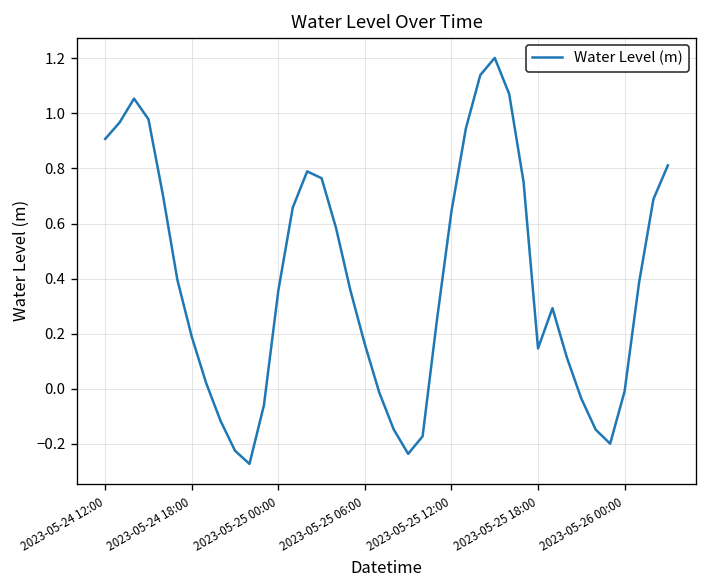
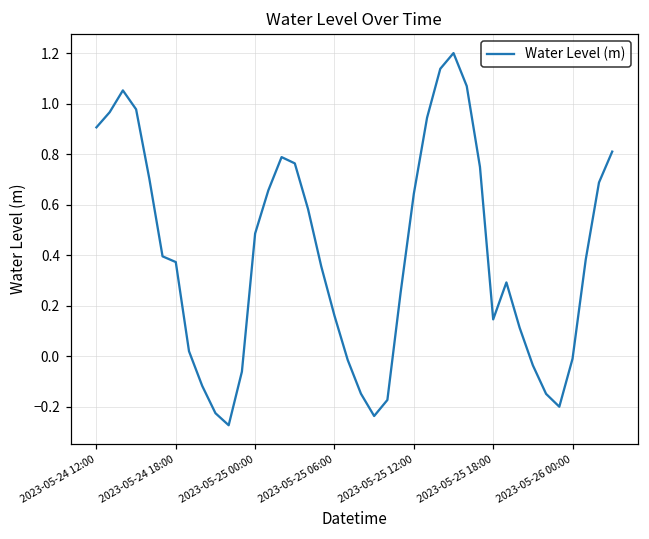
2023-05-24 18:00: 0.19 -> 0.37
2023-05-25 00:00: 0.36 -> 0.49
